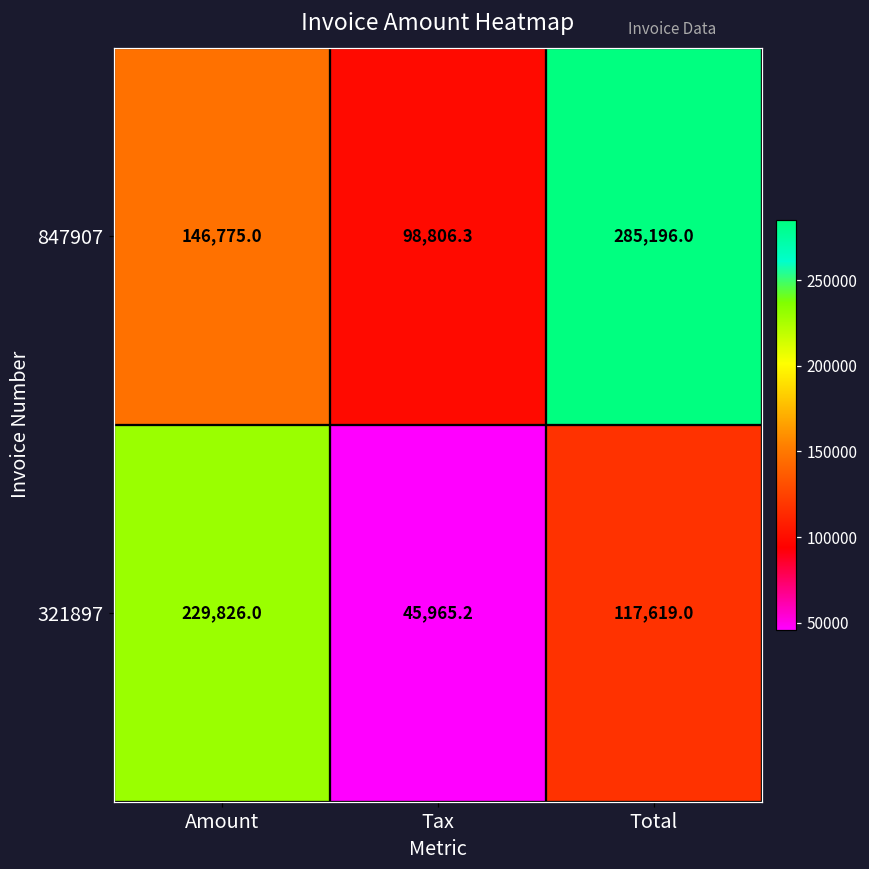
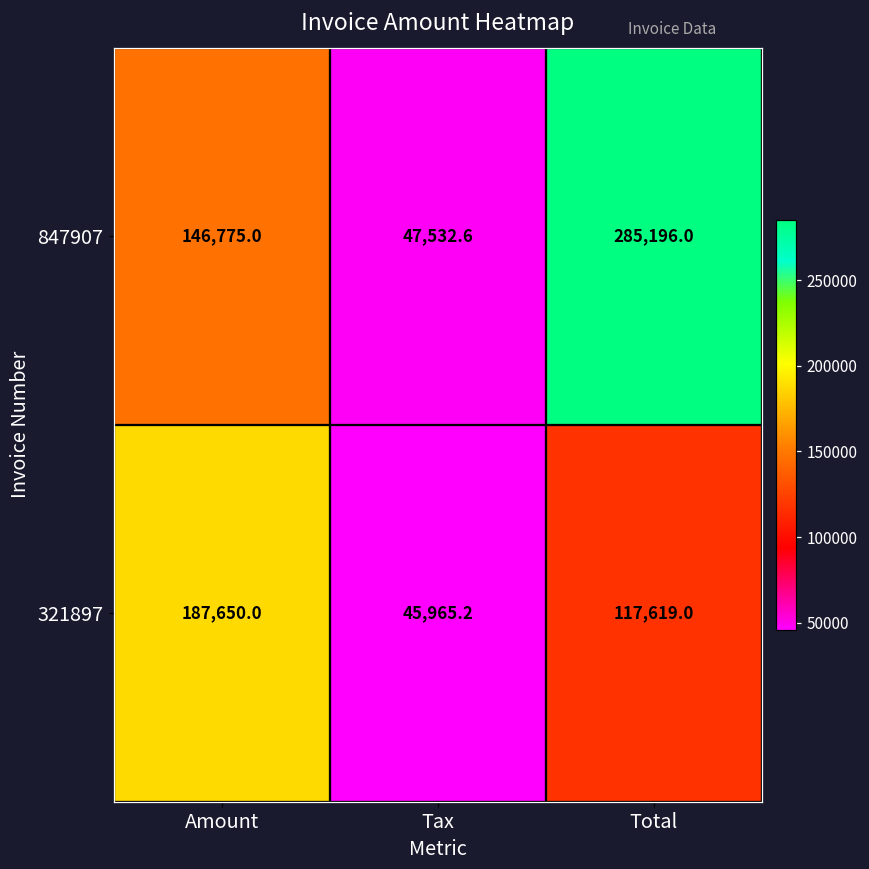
847907, Tax: 98,806.3 -> 47,532.6
321897, Amount: 229,826.0 -> 187,650.0
